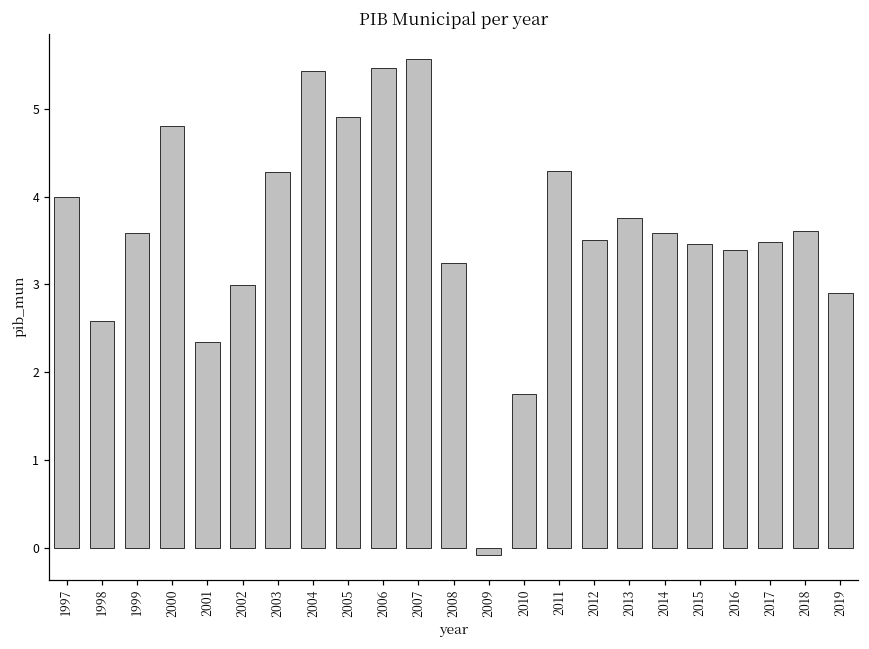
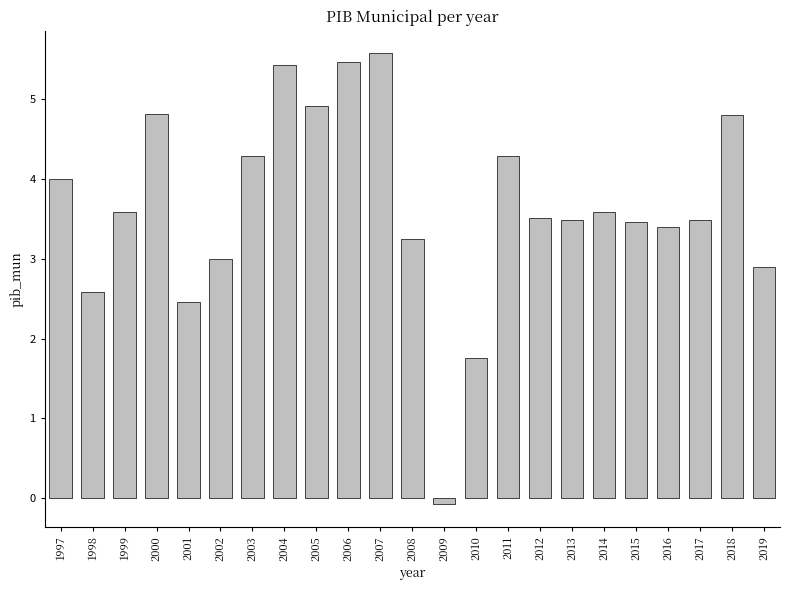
2001: 2.3 -> 2.5
2013: 3.8 -> 3.5
2018: 3.6 -> 4.8
